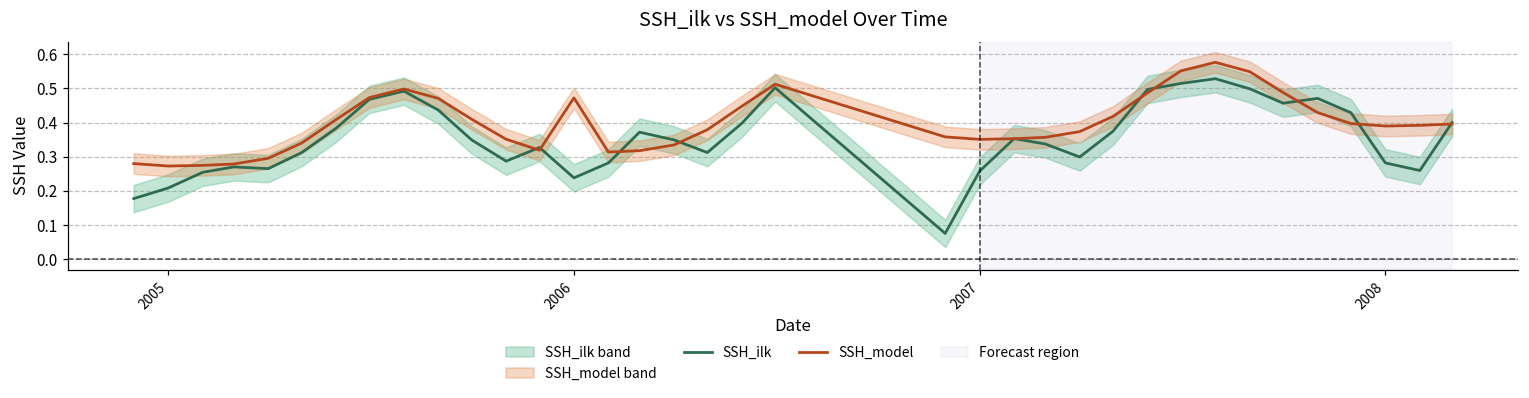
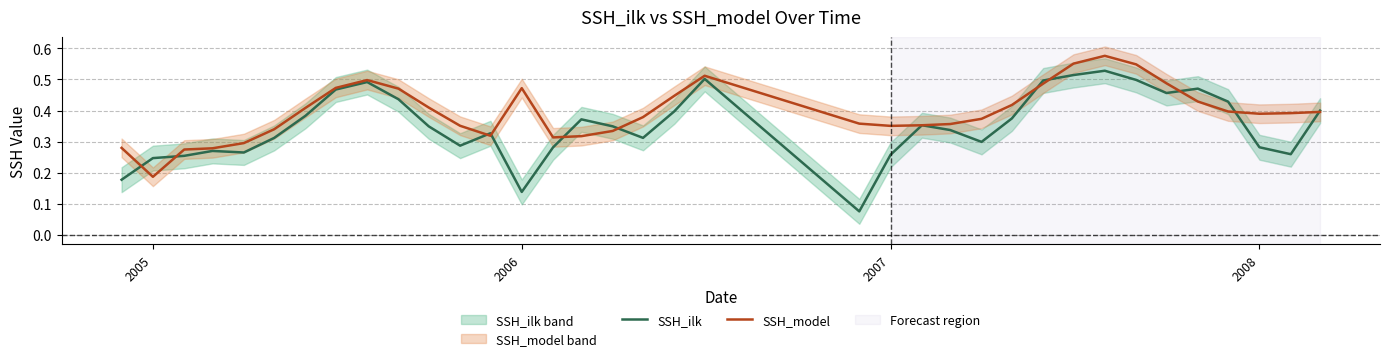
SSH_ilk, 2005: 0.21 -> 0.25
SSH_model, 2005: 0.27 -> 0.19
SSH_ilk, 2006: 0.24 -> 0.14
